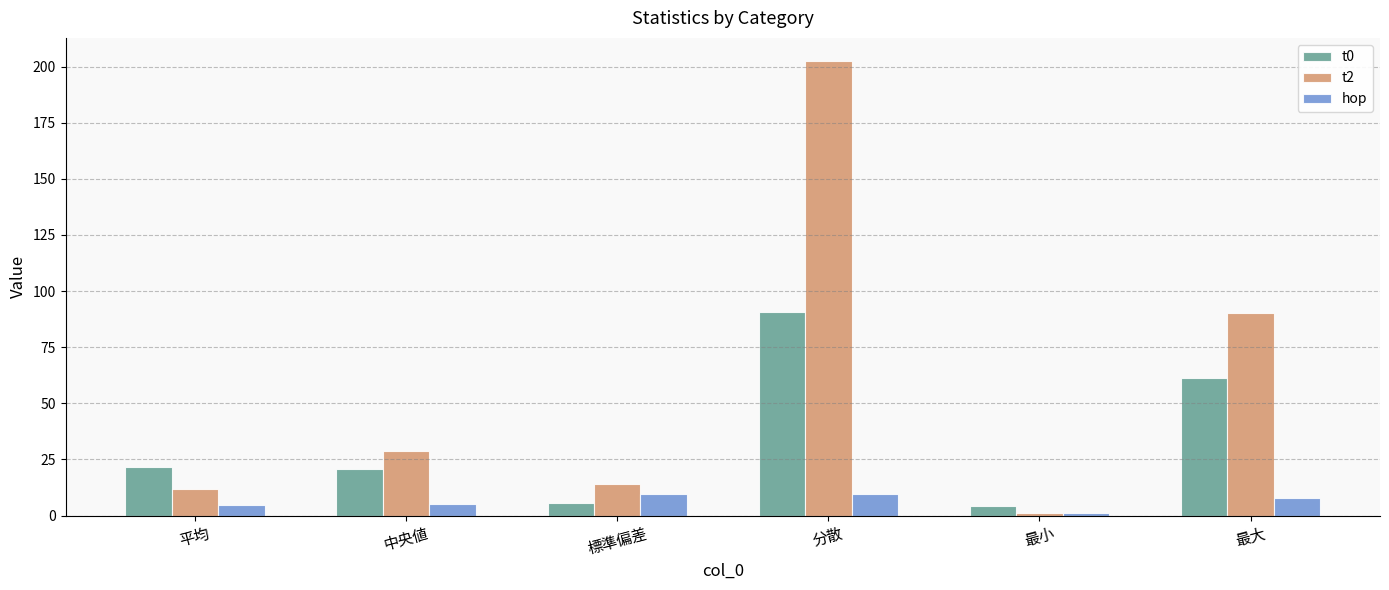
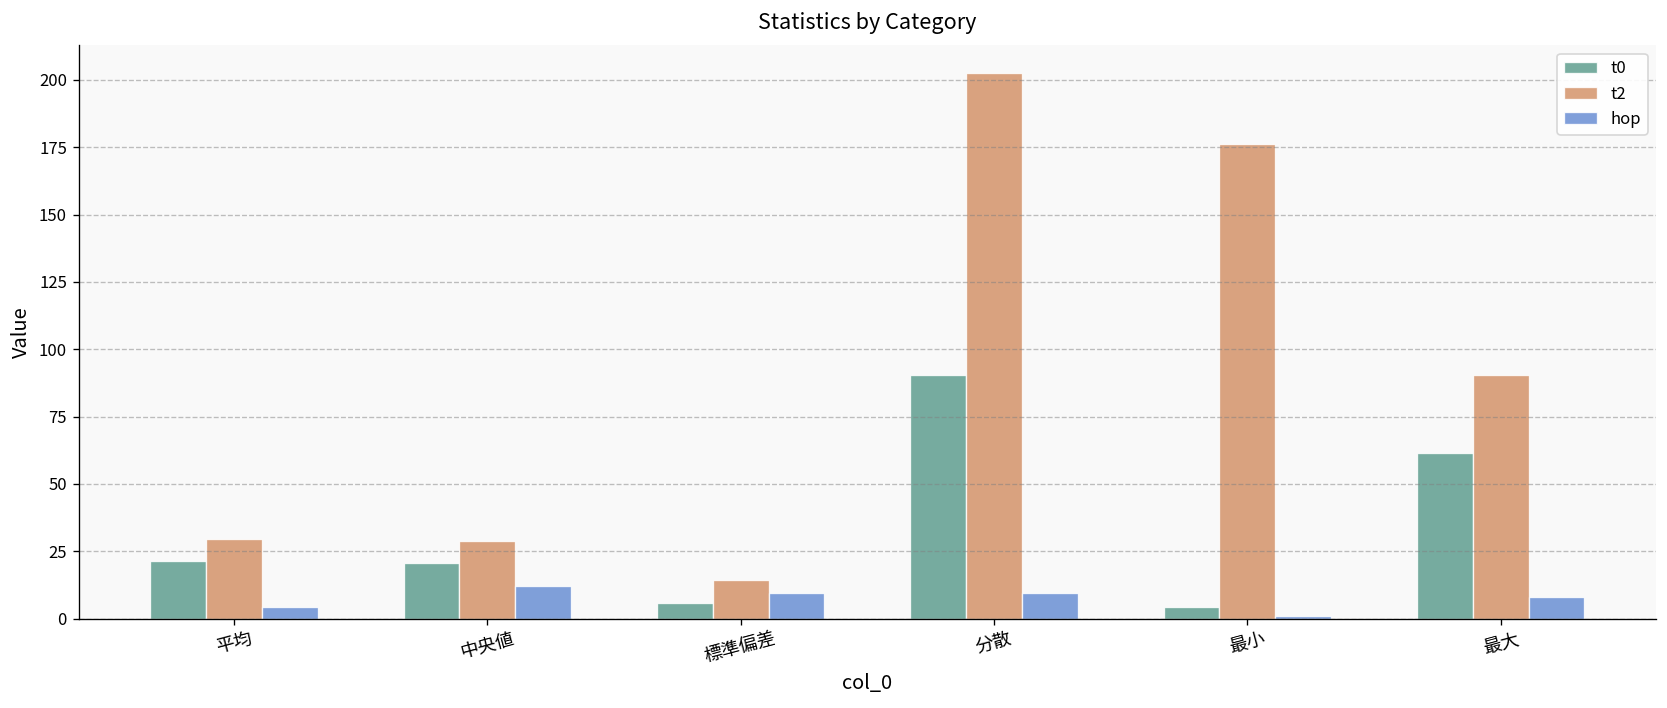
t2, 平均: 12 -> 29
hop, 中央値: 5 -> 12
t2, 最小: 1 -> 176
